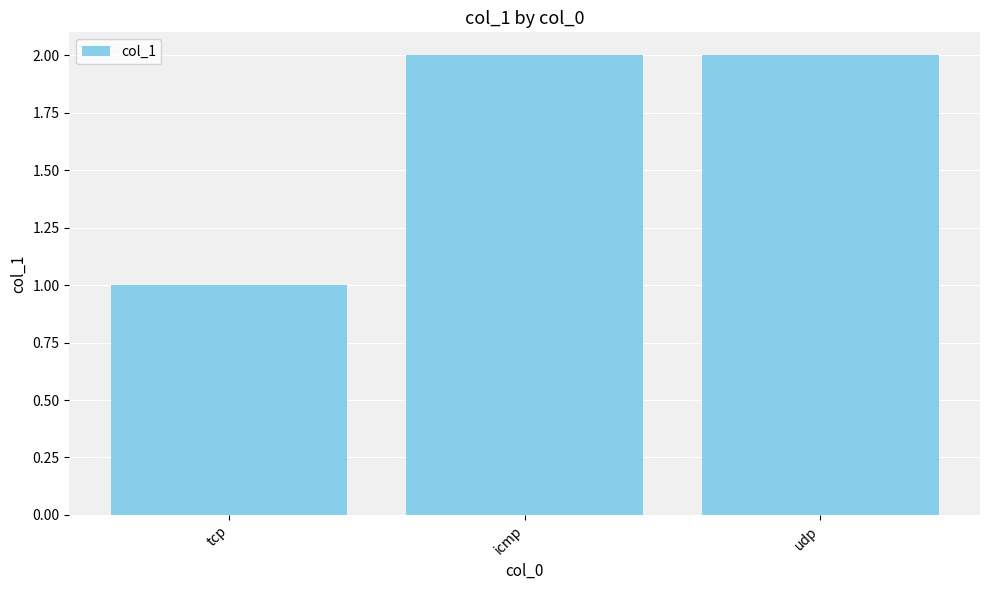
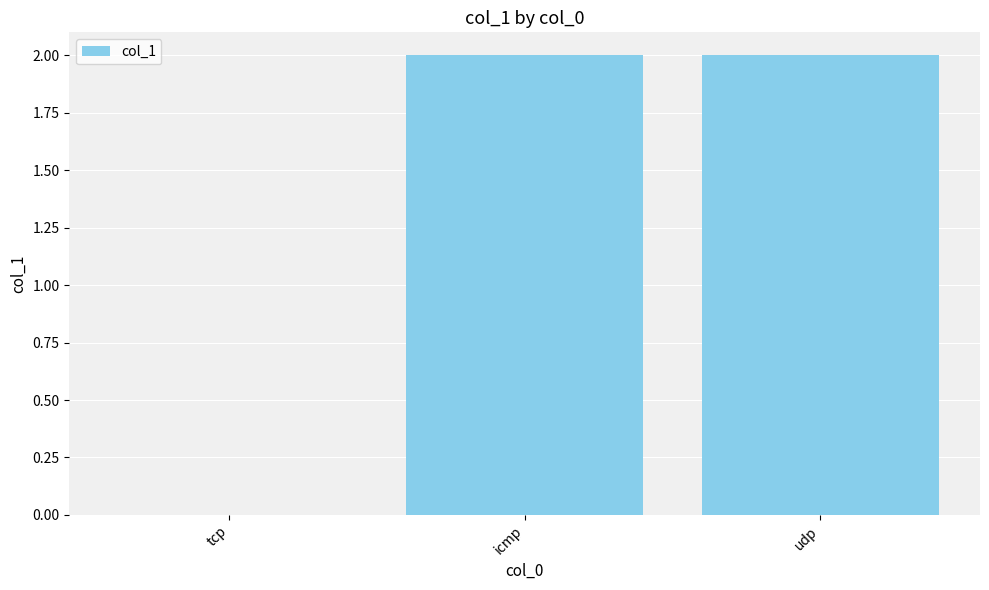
tcp: 1 -> 0
